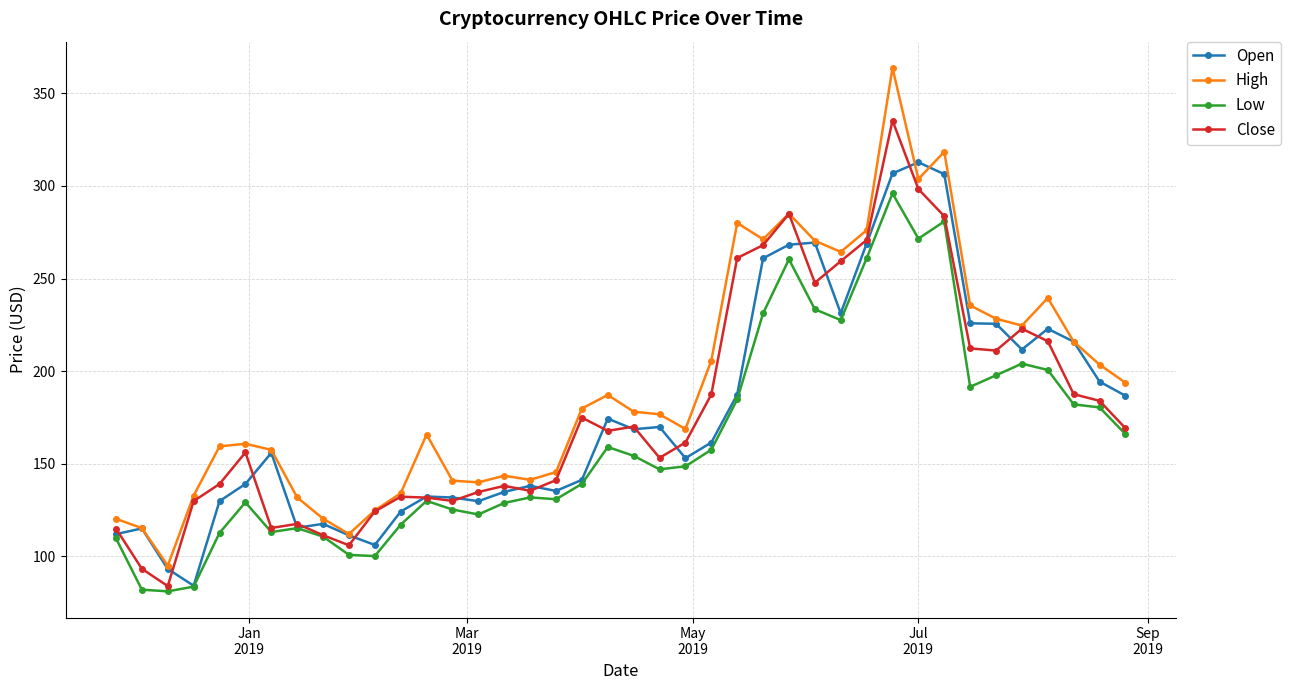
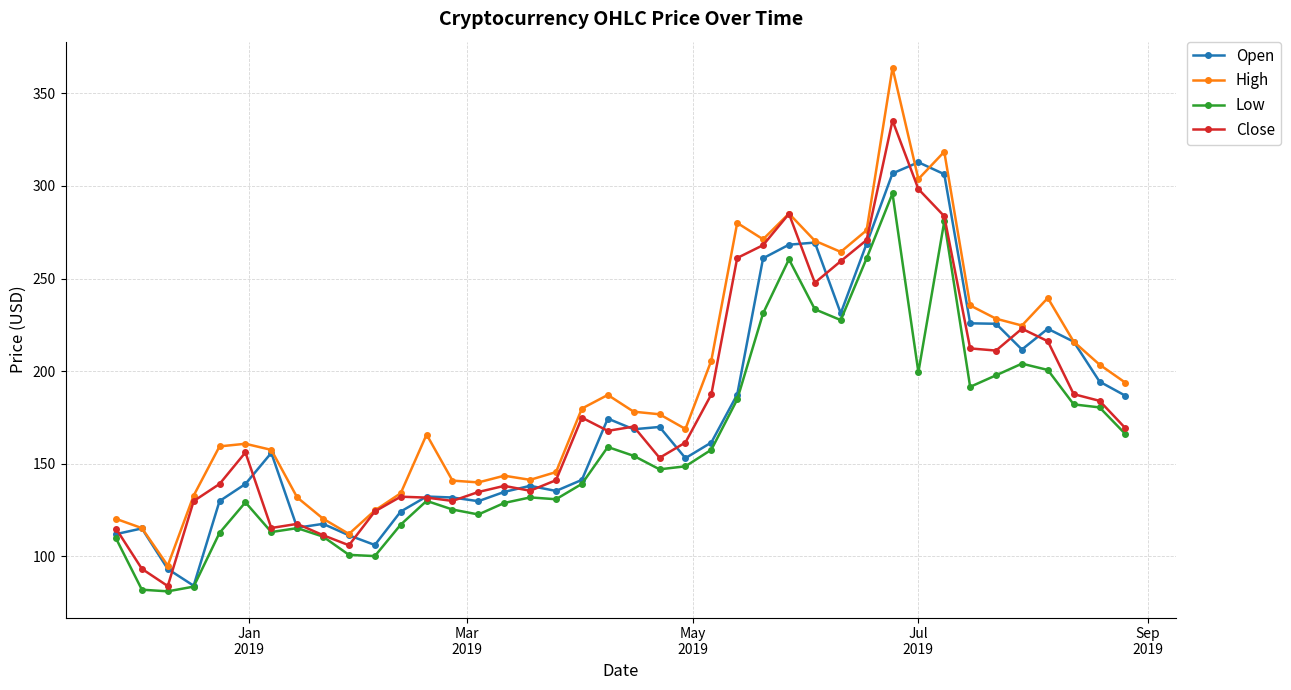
Low, Jul 2019: 272 -> 199
